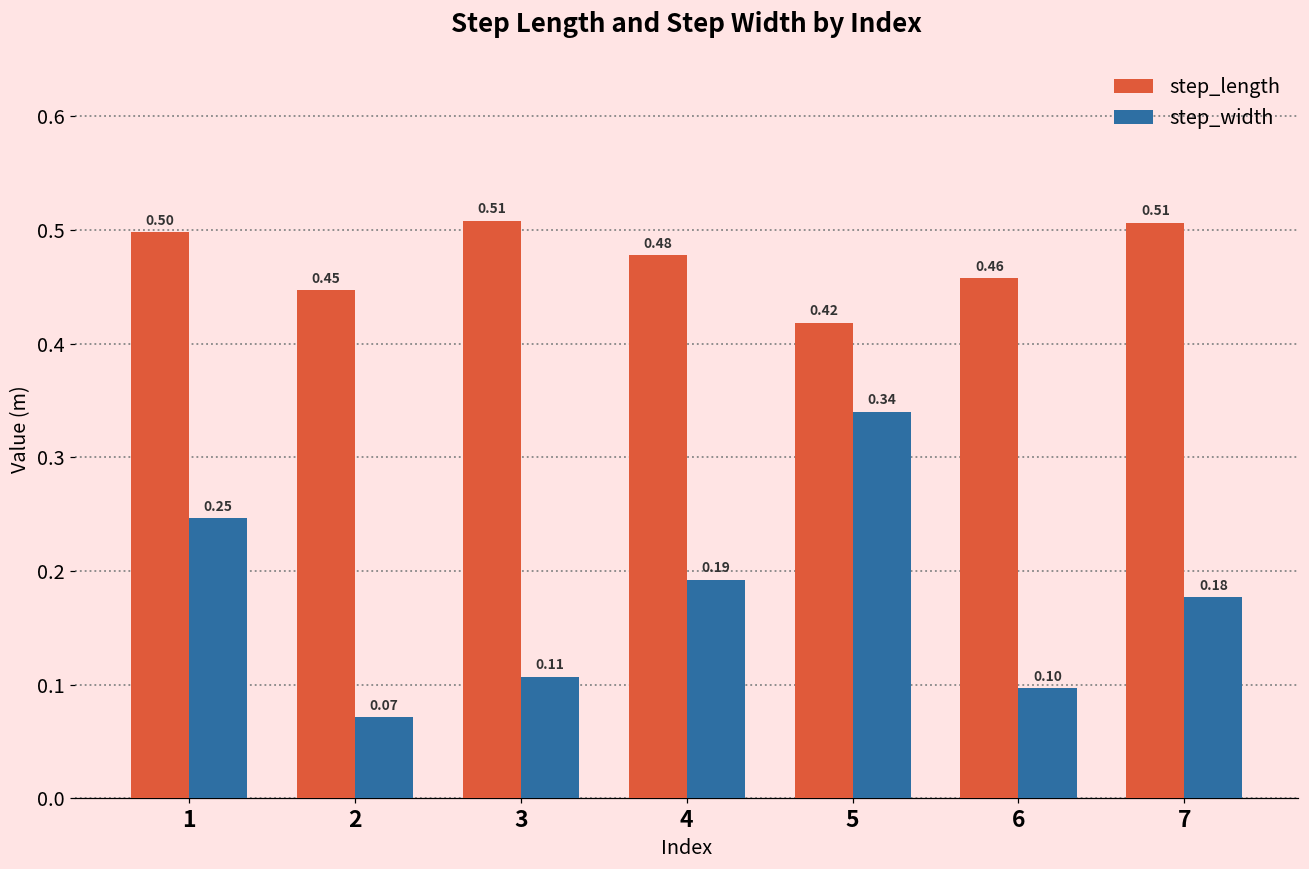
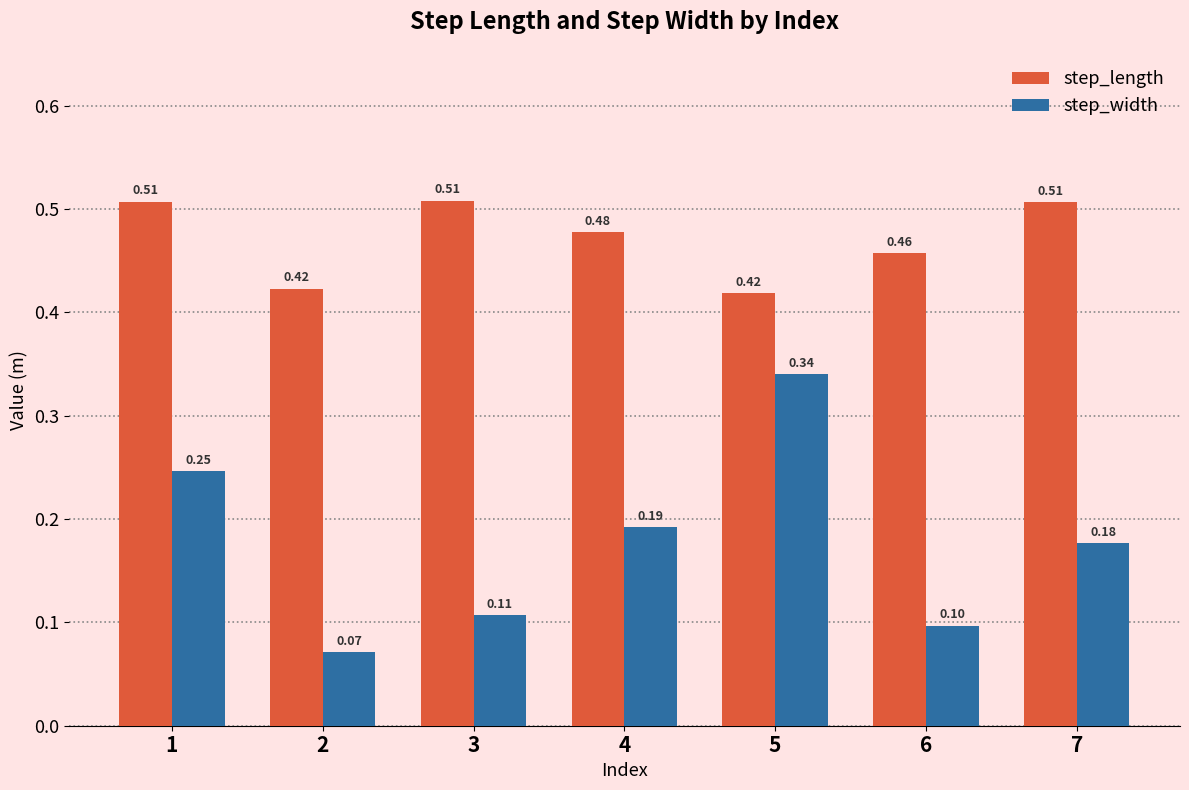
step_length, 1: 0.50 -> 0.51
step_length, 2: 0.45 -> 0.42
